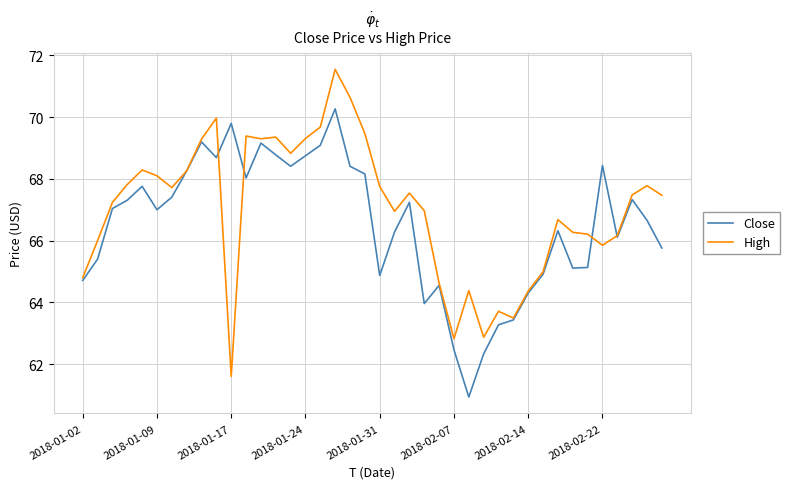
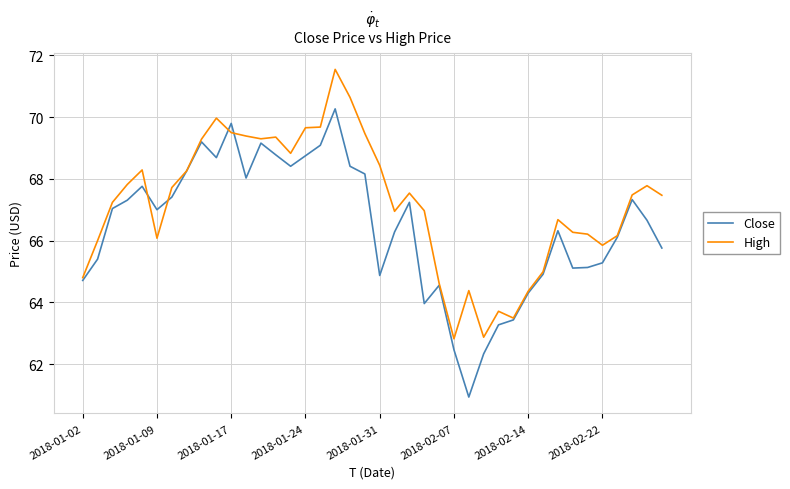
High, 2018-01-09: 68.1 -> 66.1
High, 2018-01-17: 61.6 -> 69.5
High, 2018-01-24: 69.3 -> 69.7
High, 2018-01-31: 67.8 -> 68.4
Close, 2018-02-22: 68.4 -> 65.3
